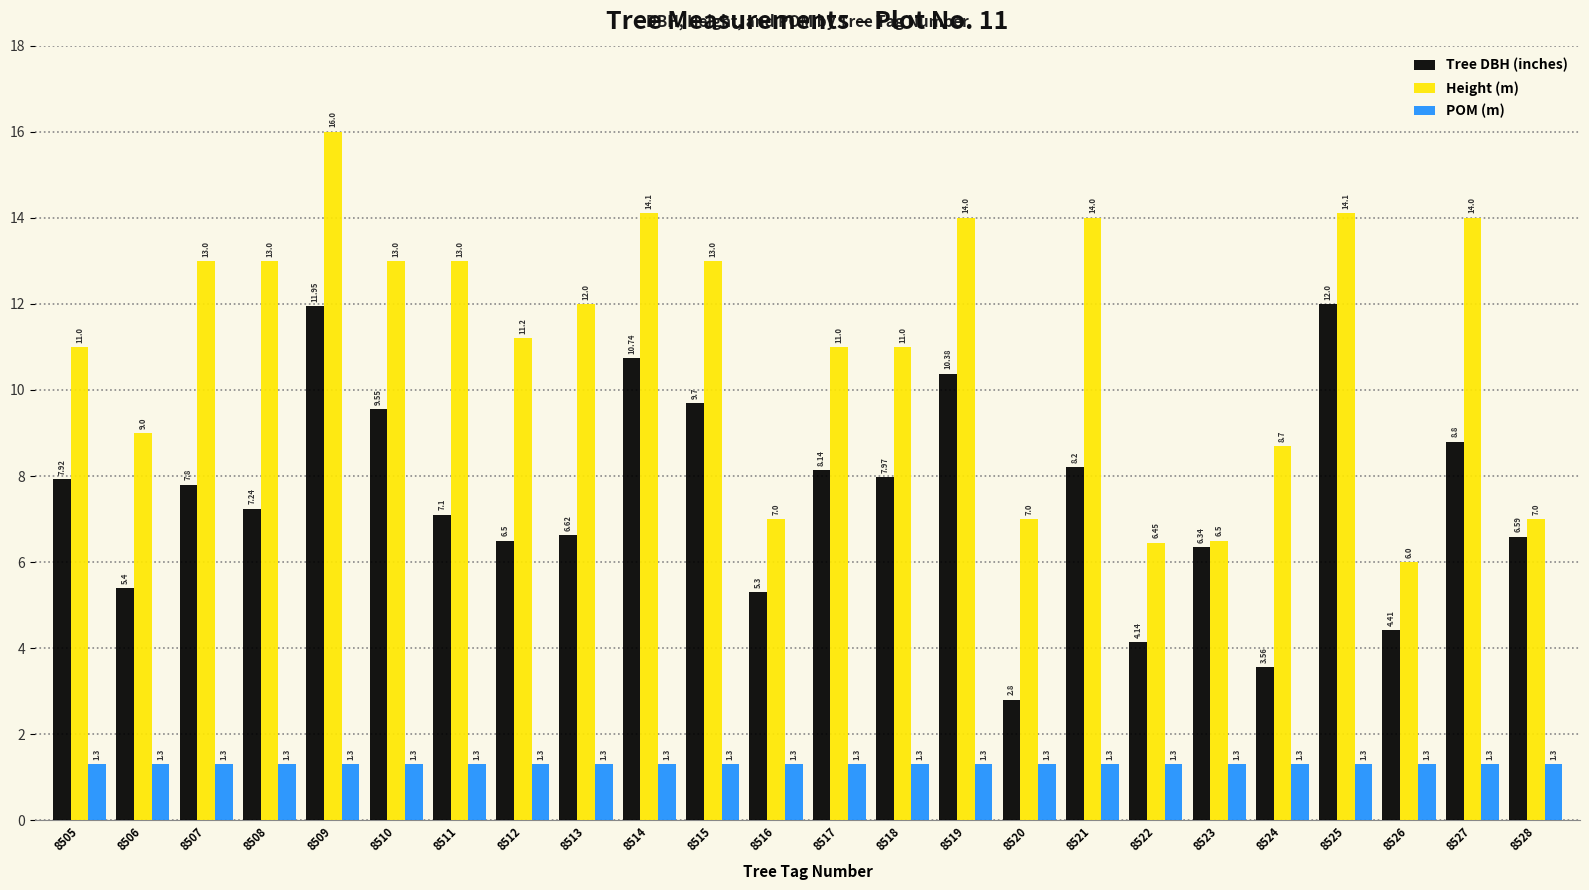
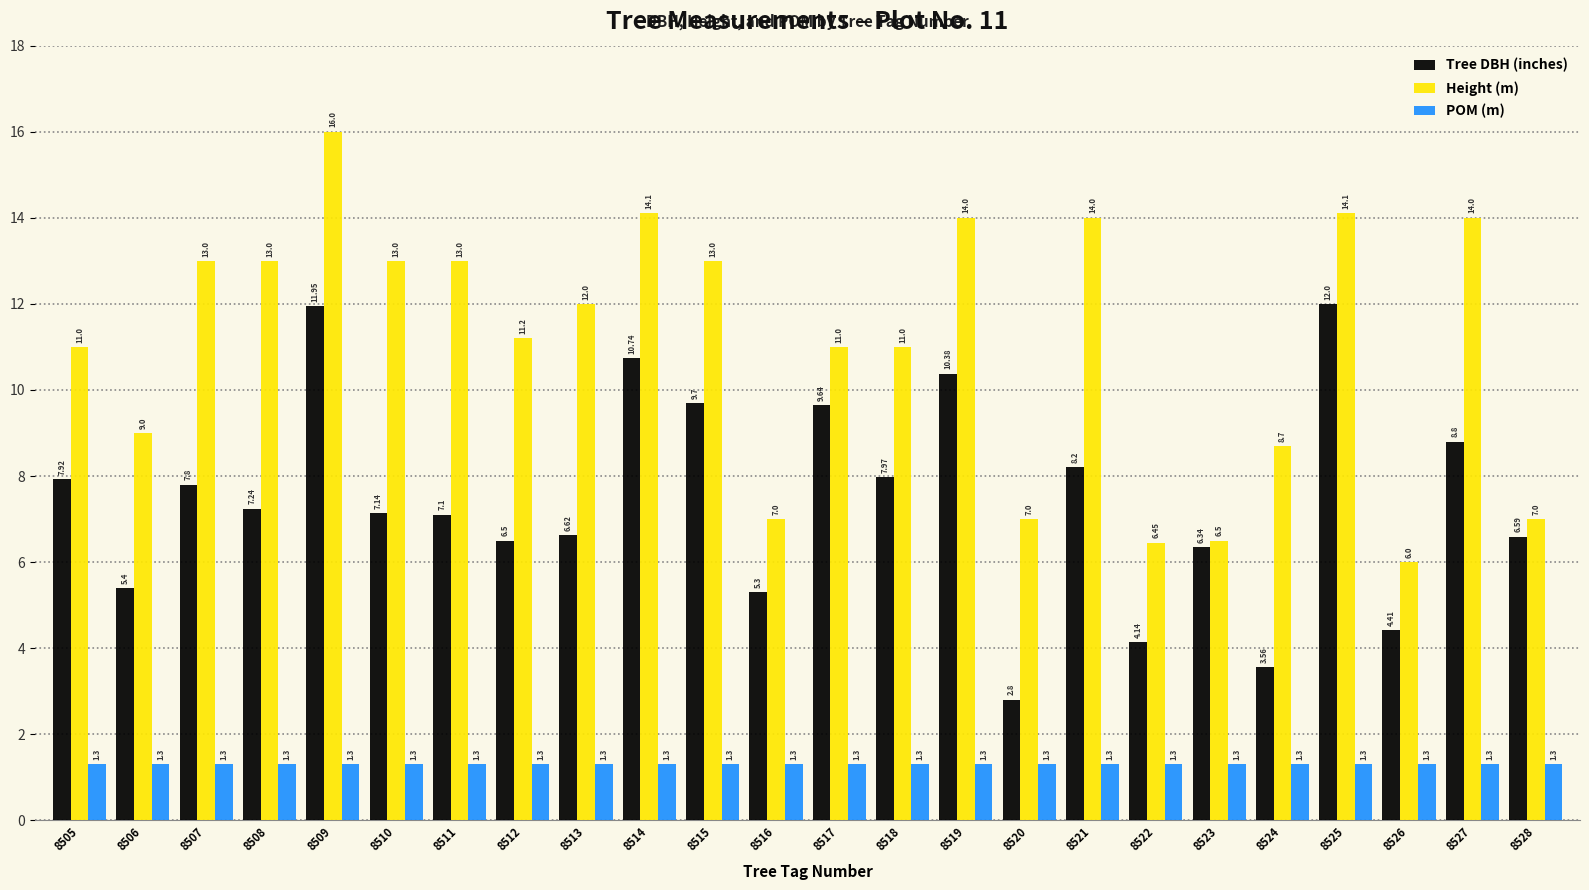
Tree DBH (inches), 8510: 9.55 -> 7.14
Tree DBH (inches), 8517: 8.14 -> 9.64
